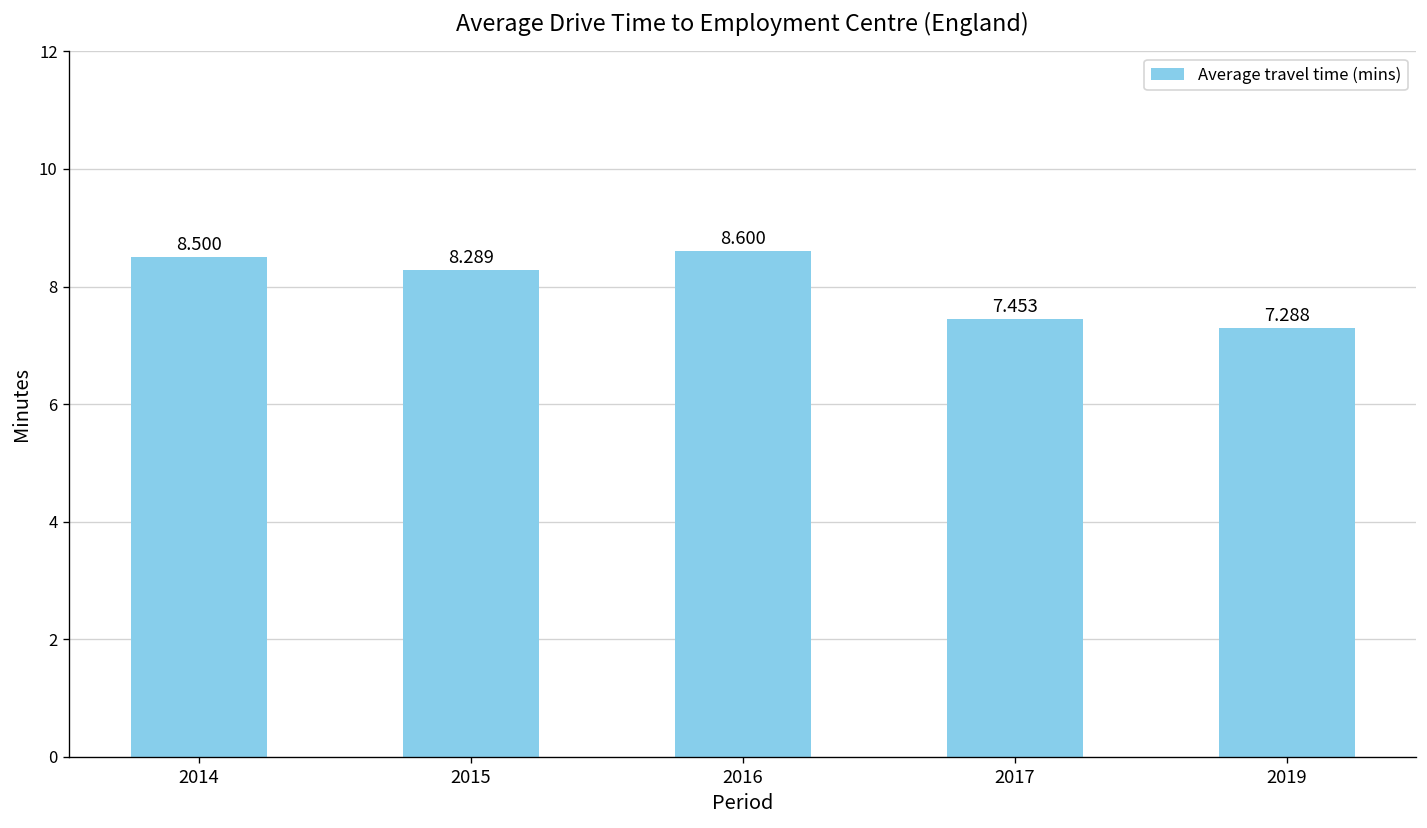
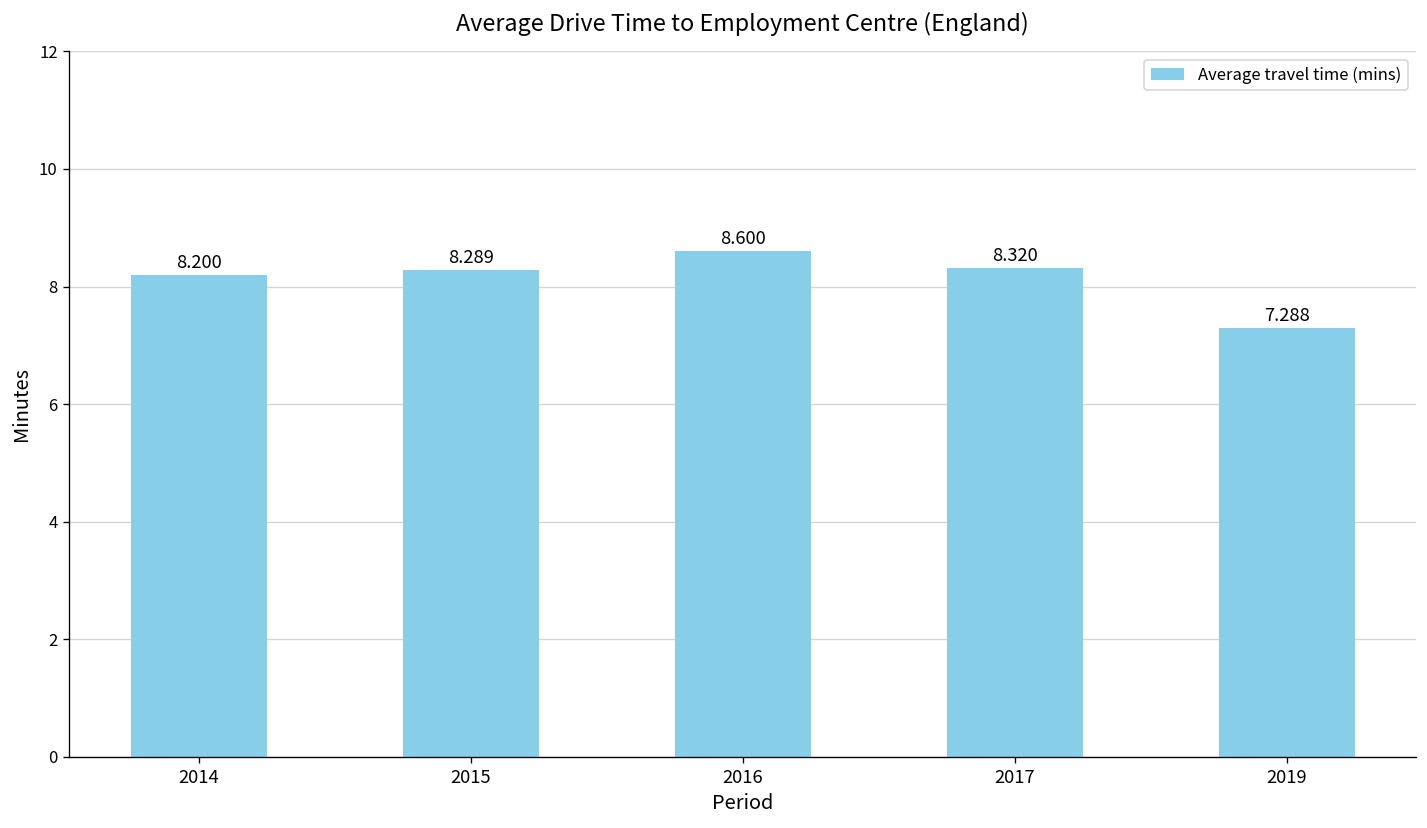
2014: 8.500 -> 8.200
2017: 7.453 -> 8.320
